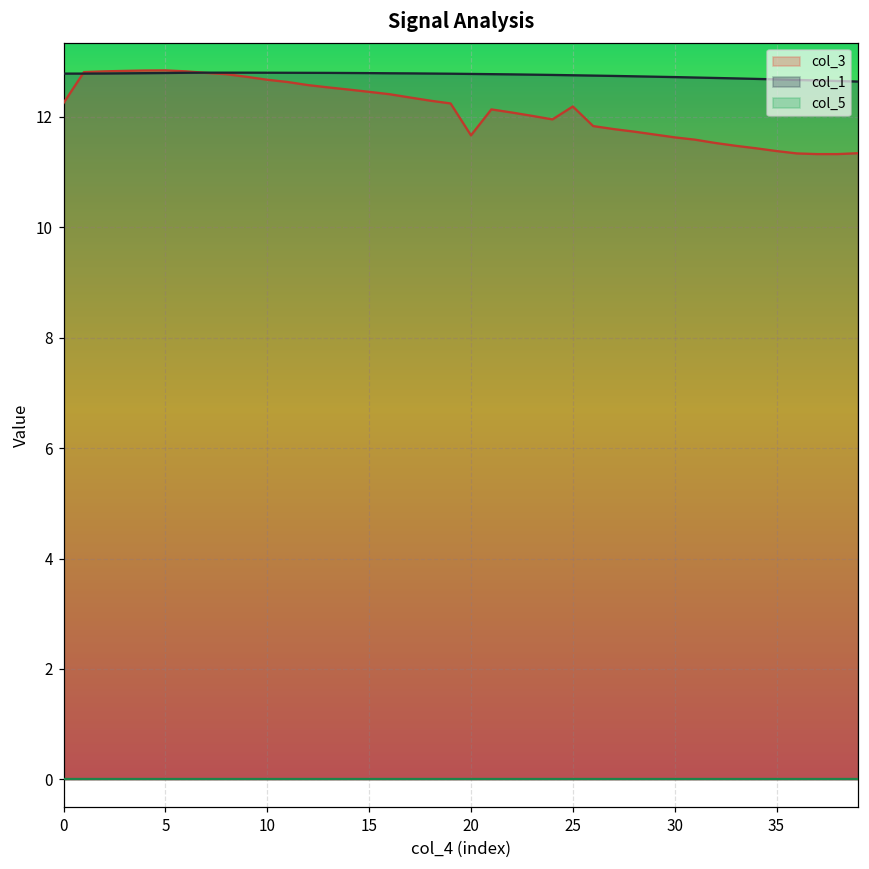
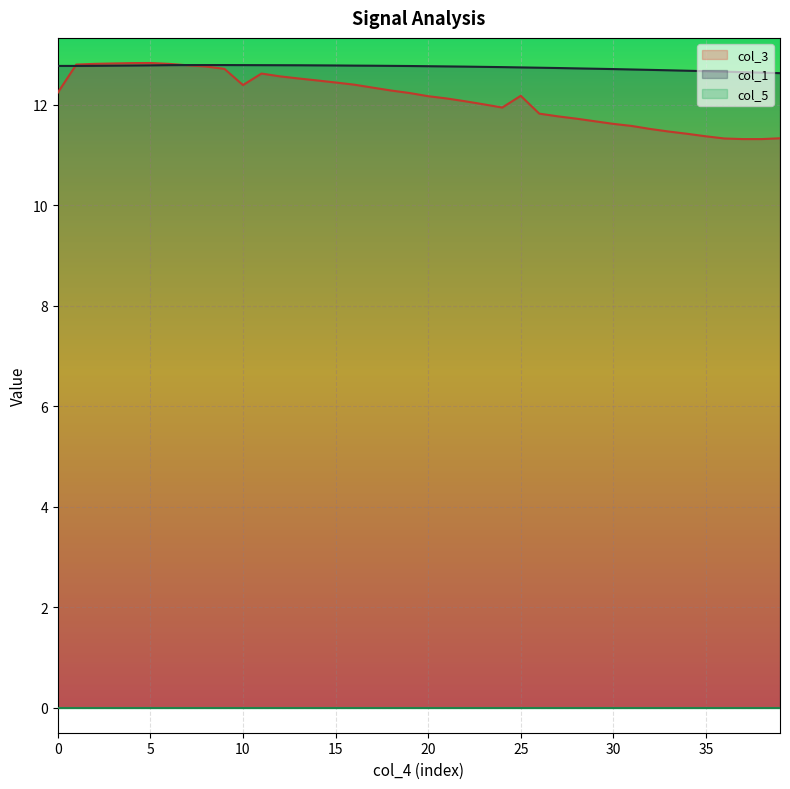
col_3, 10: 12.7 -> 12.4
col_3, 20: 11.7 -> 12.2
